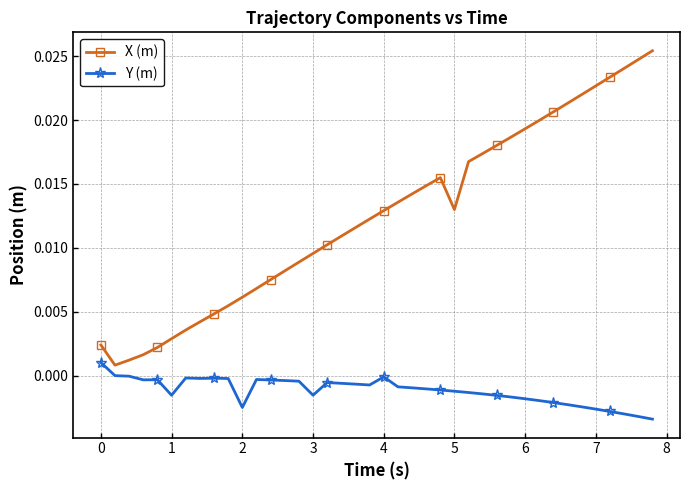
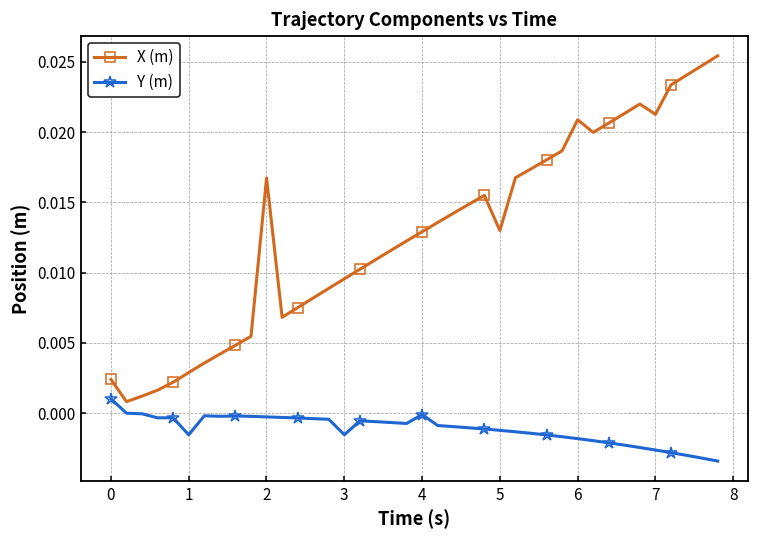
X (m), 2: 0.0061 -> 0.0167
Y (m), 2: -0.0025 -> -0.0003
X (m), 6: 0.0193 -> 0.0209
X (m), 7: 0.0227 -> 0.0213
